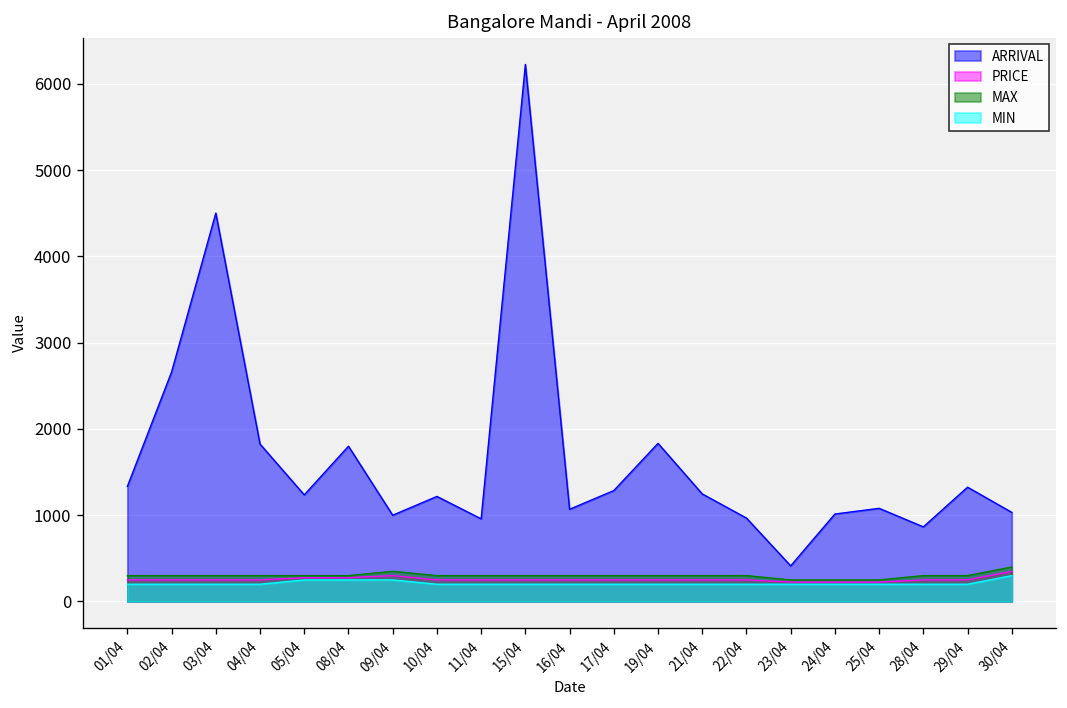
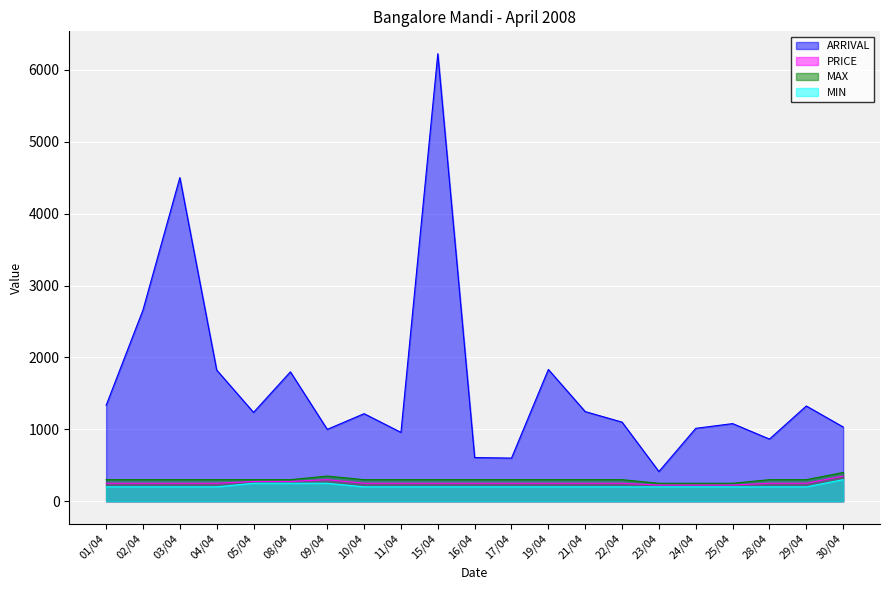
ARRIVAL, 16/04: 1100 -> 600
ARRIVAL, 17/04: 1300 -> 600
ARRIVAL, 22/04: 1000 -> 1100
